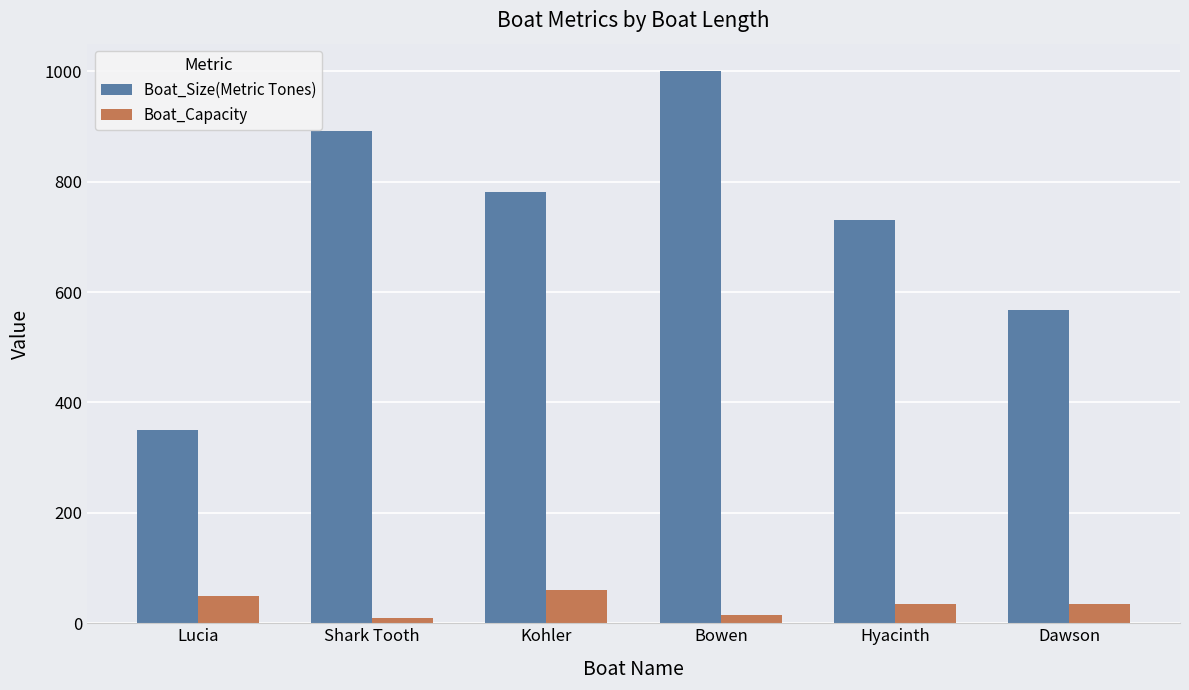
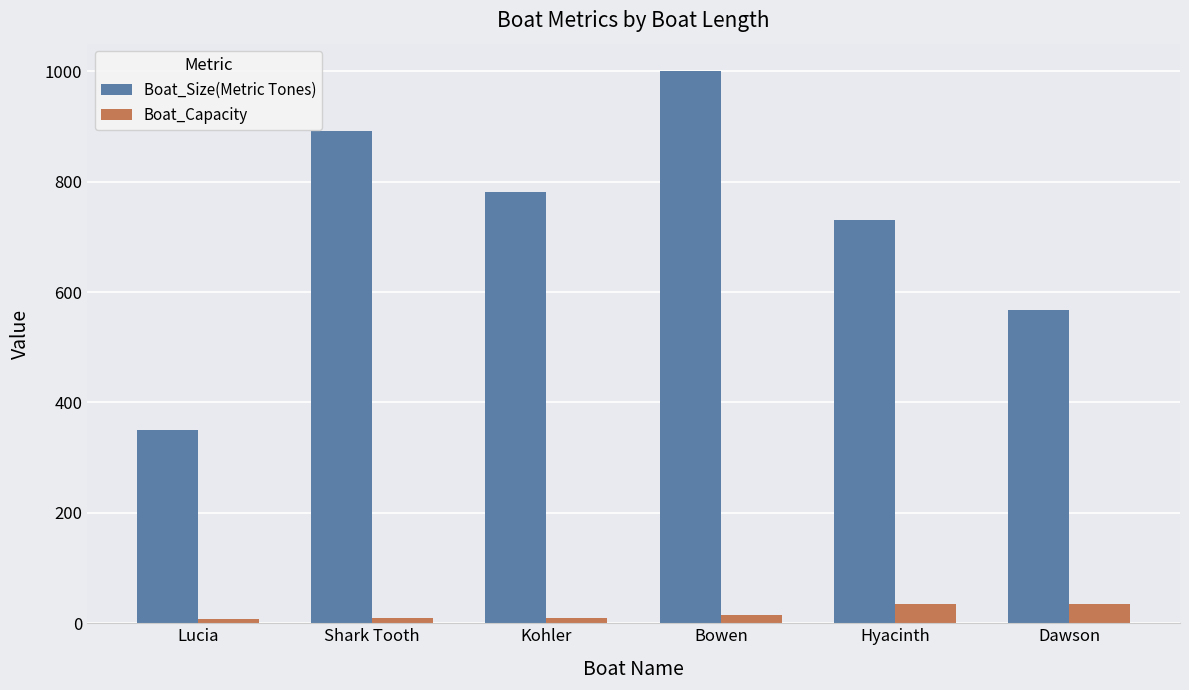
Boat_Capacity, Lucia: 50 -> 10
Boat_Capacity, Kohler: 60 -> 10
